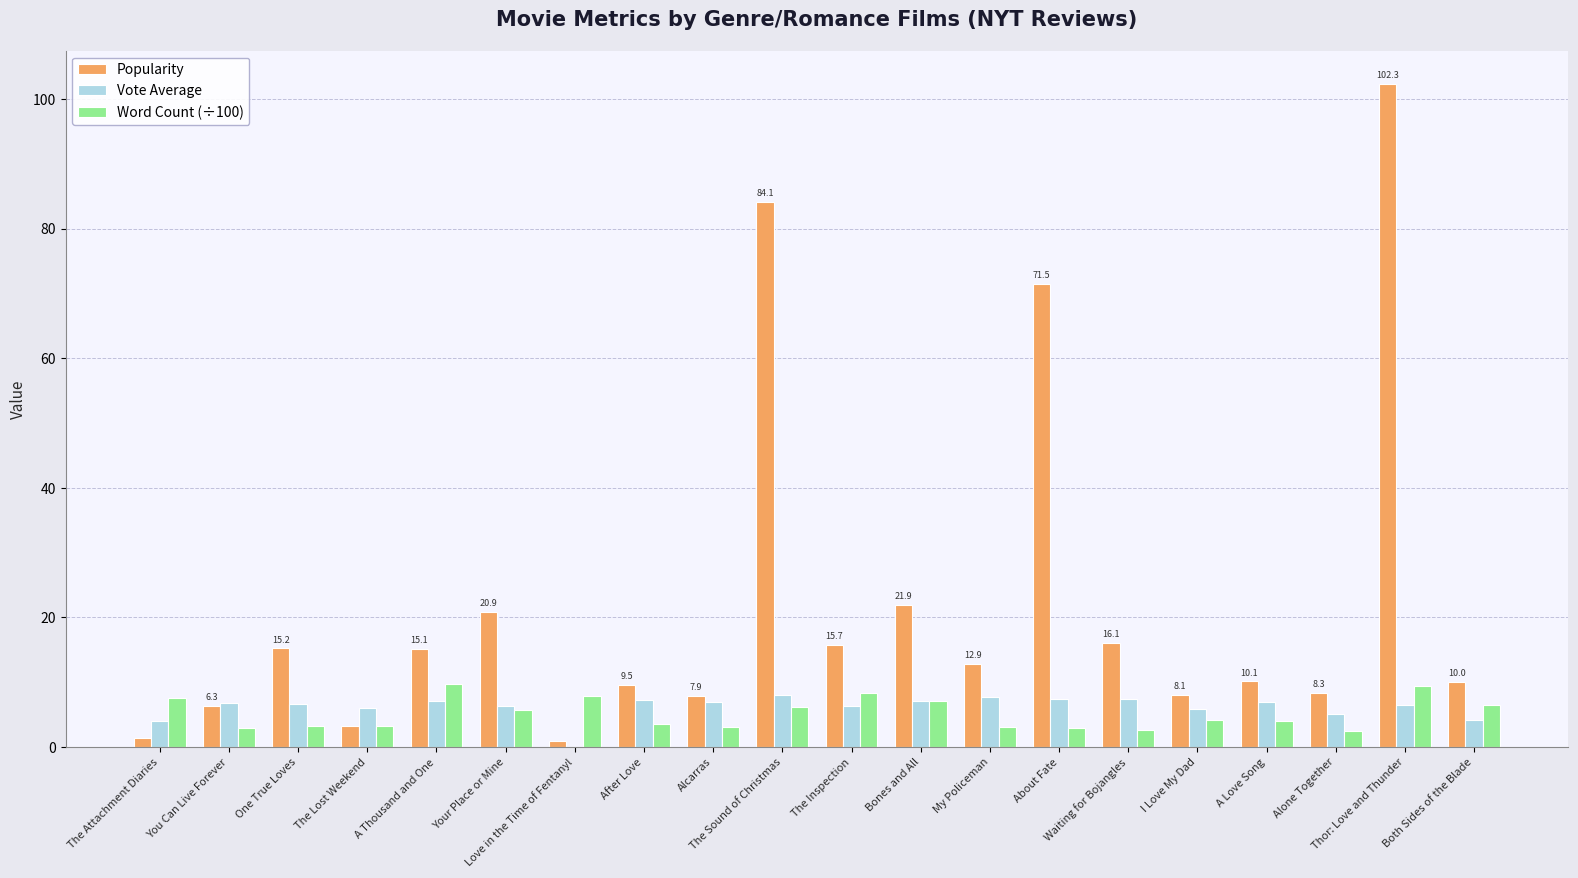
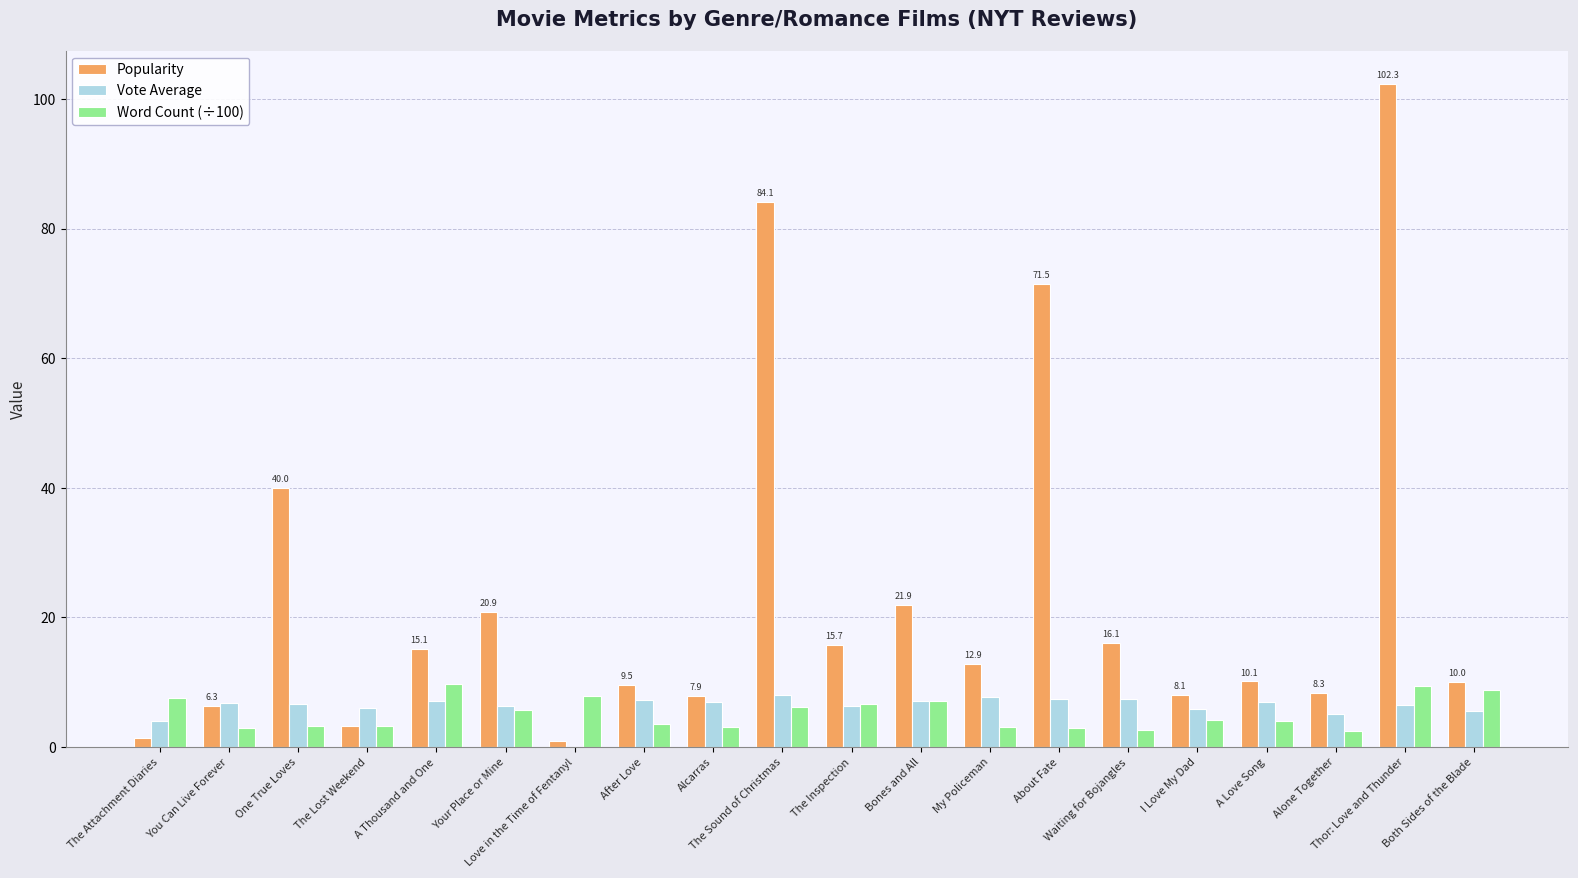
Popularity, One True Loves: 15.2 -> 40.0
Word Count (÷100), The Inspection: 8 -> 7
Vote Average, Both Sides of the Blade: 4 -> 6
Word Count (÷100), Both Sides of the Blade: 6 -> 9
